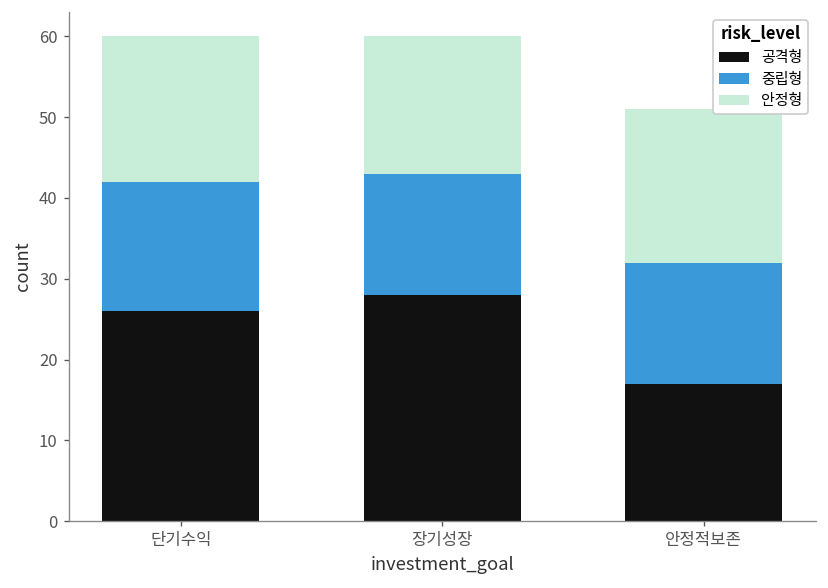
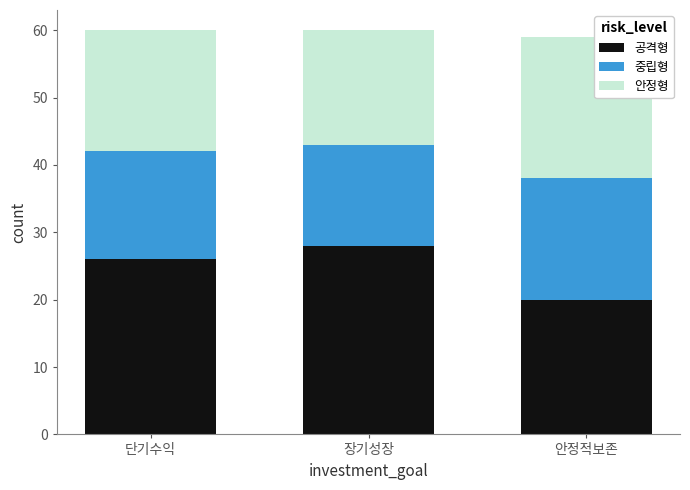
공격형, 안정적보존: 17 -> 20
중립형, 안정적보존: 15 -> 18
안정형, 안정적보존: 19 -> 21
